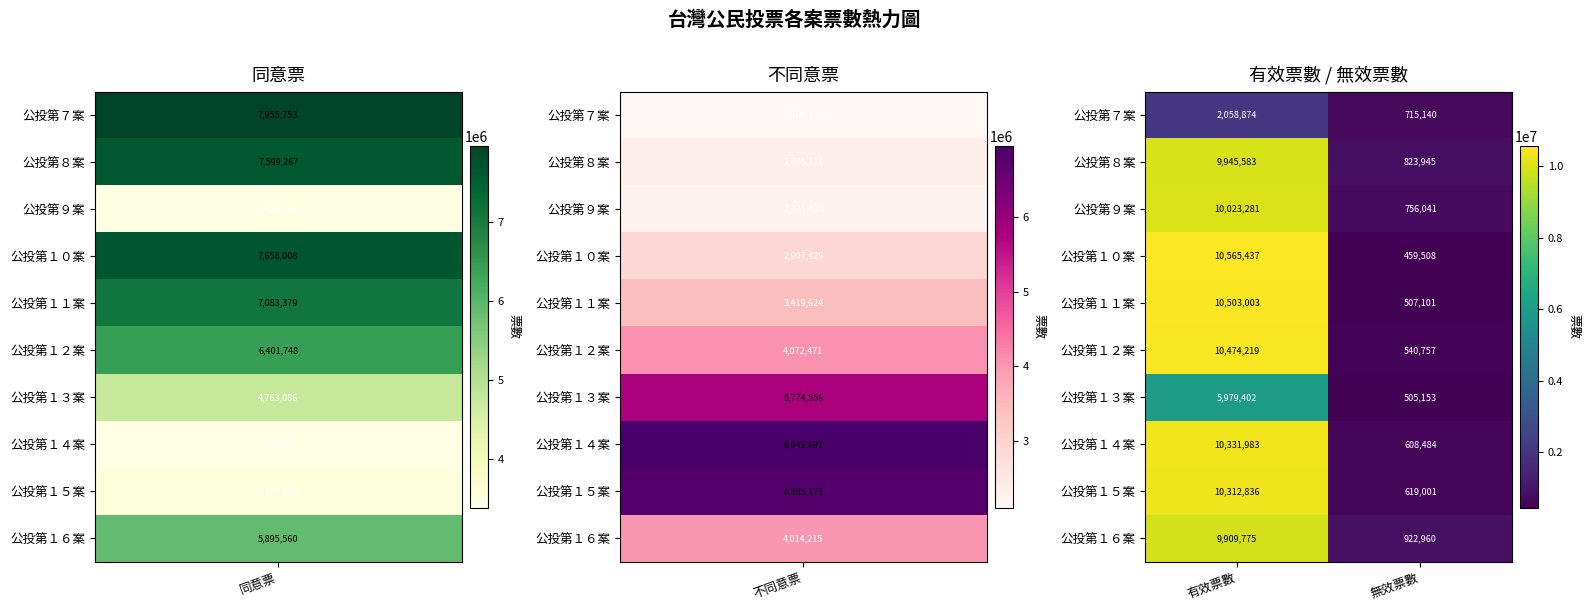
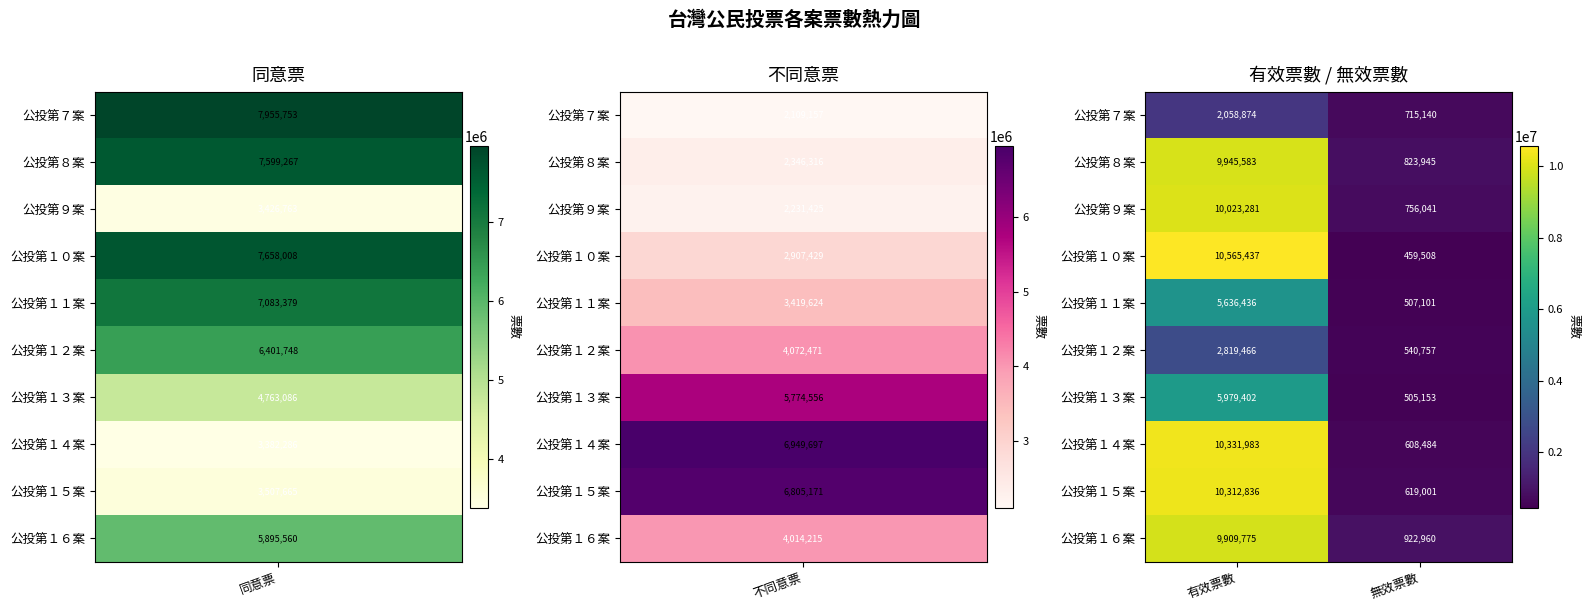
有效票數 / 無效票數, 公投第１１案, 有效票數: 10,503,003 -> 5,636,436
有效票數 / 無效票數, 公投第１２案, 有效票數: 10,474,219 -> 2,819,466
